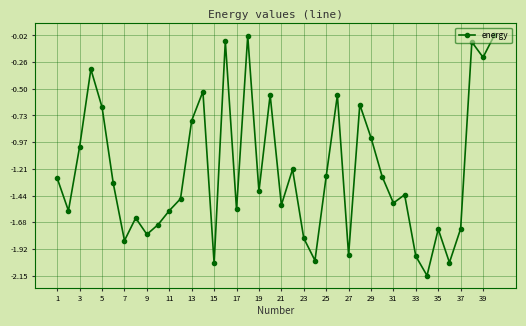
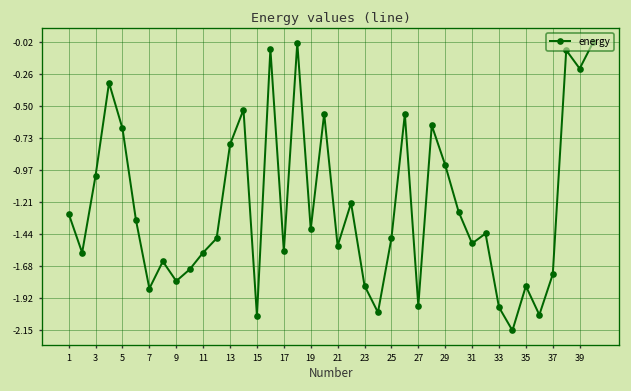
25: -1.27 -> -1.47
35: -1.74 -> -1.83
